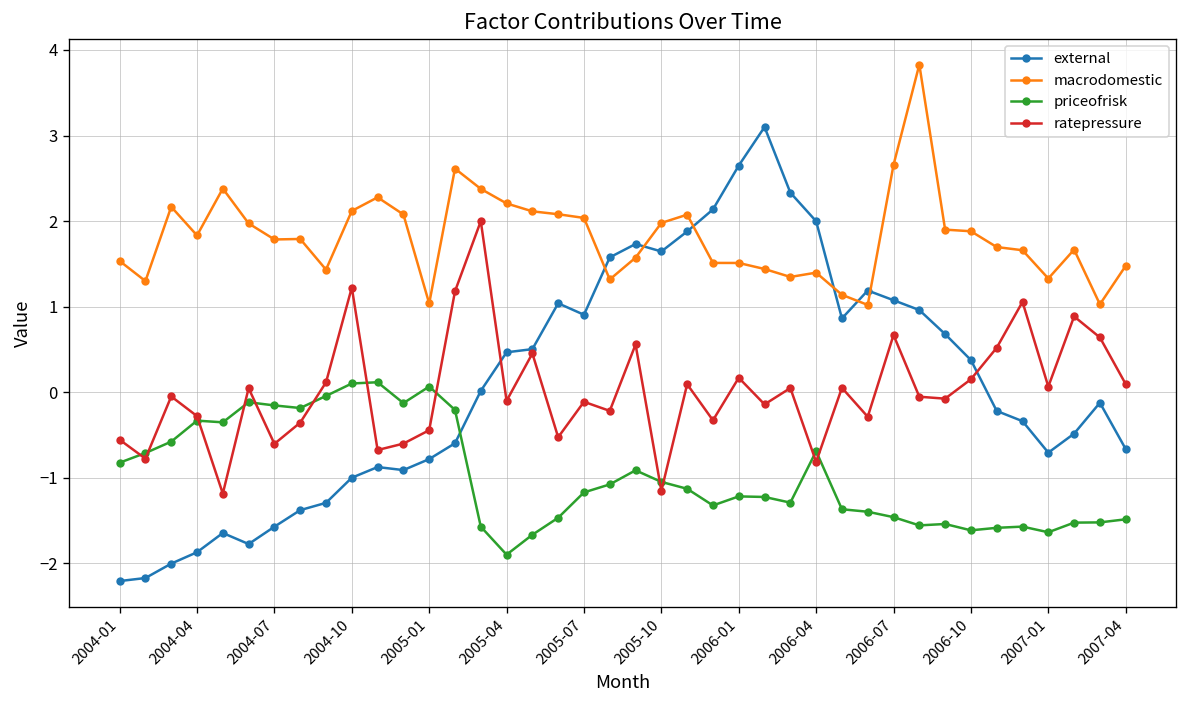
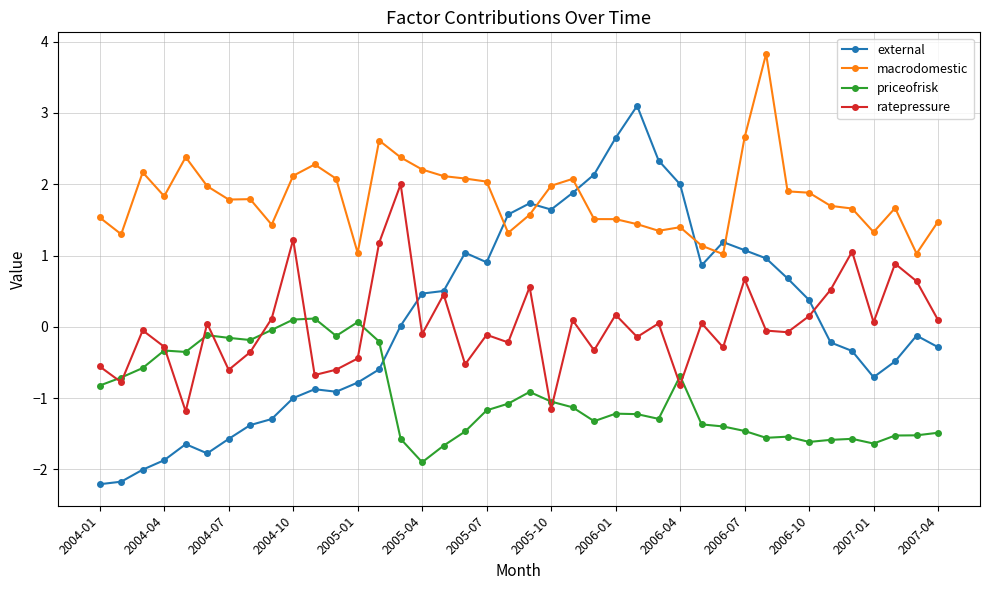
external, 2007-04: -0.7 -> -0.3
